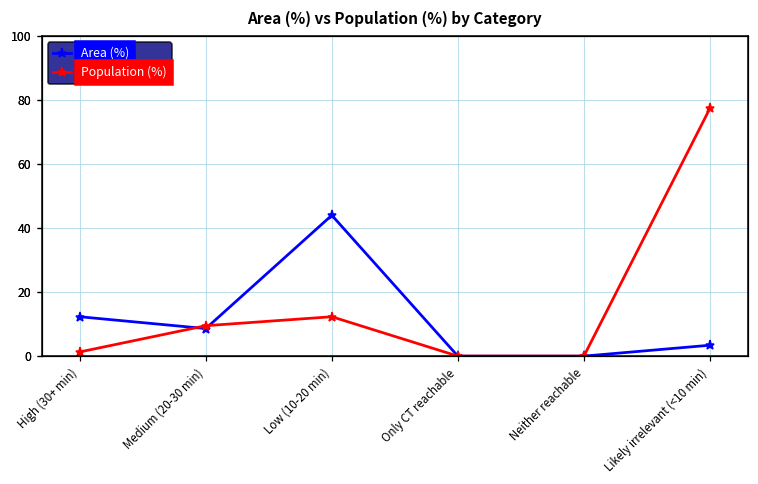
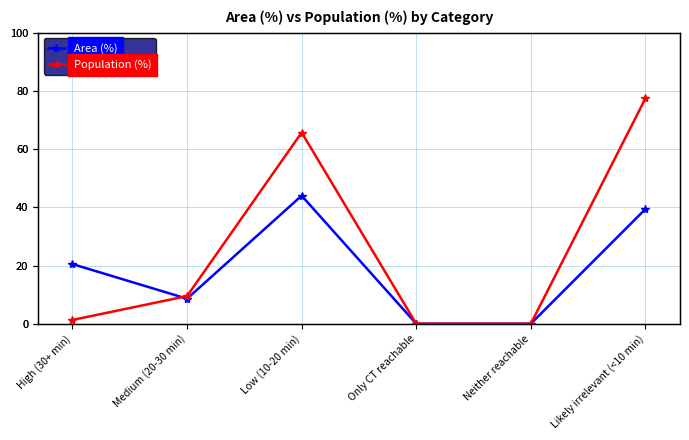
Area (%), High (30+ min): 12 -> 21
Population (%), Low (10-20 min): 12 -> 66
Area (%), Likely irrelevant (<10 min): 3 -> 39
